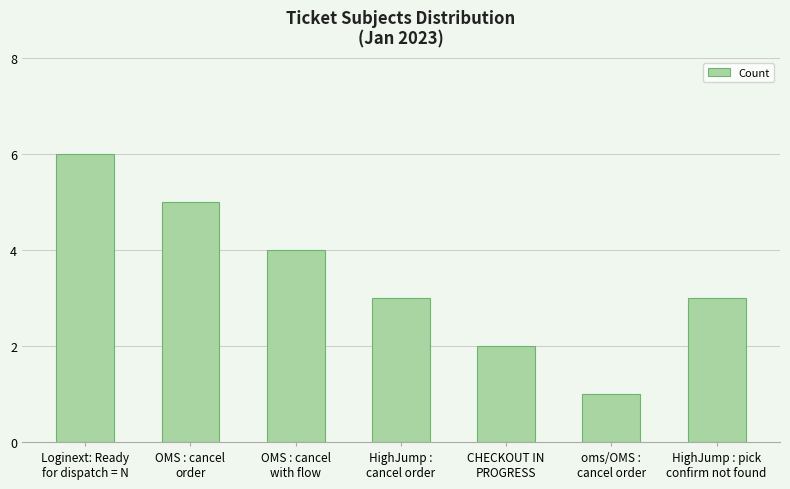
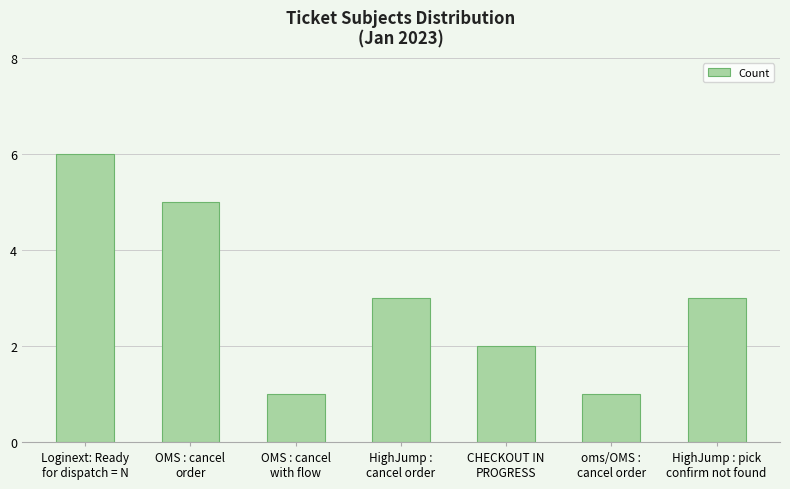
OMS : cancel with flow: 4 -> 1
